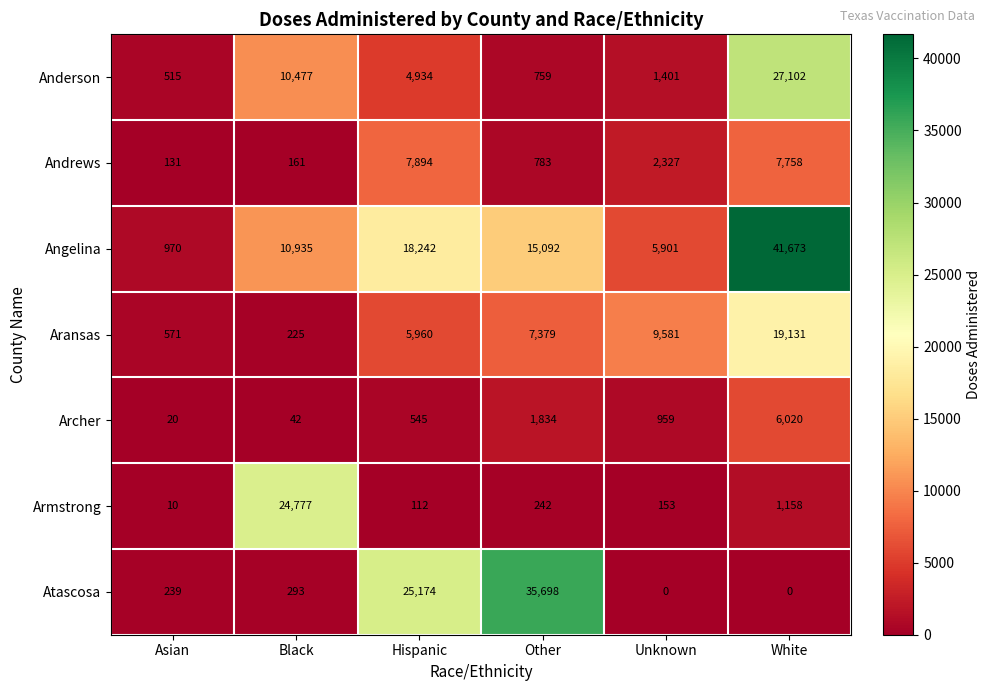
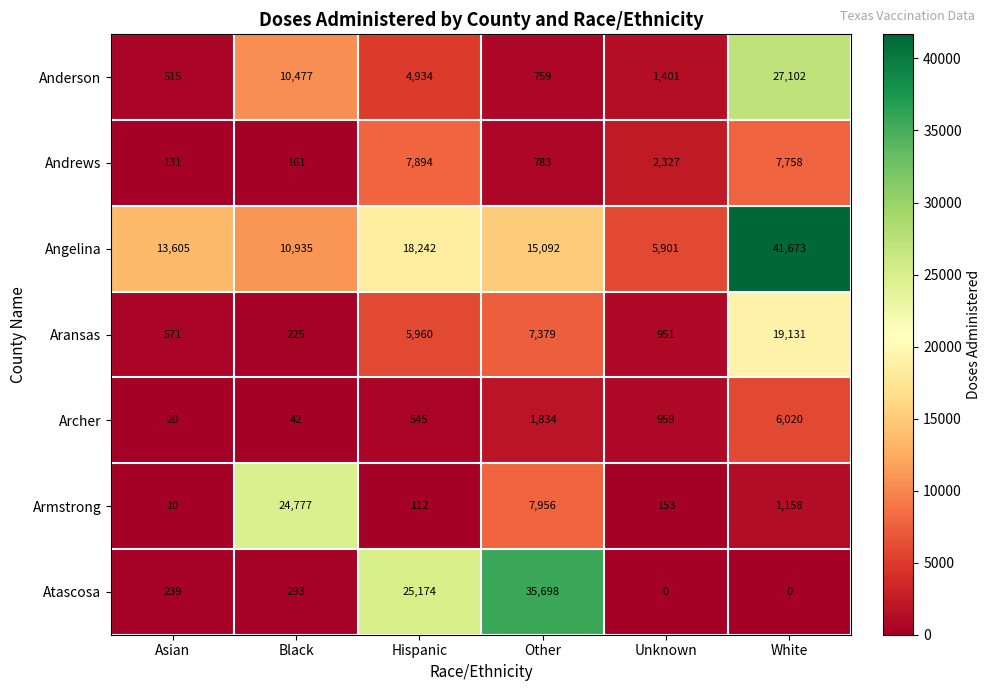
Angelina, Asian: 970 -> 13,605
Aransas, Unknown: 9,581 -> 951
Armstrong, Other: 242 -> 7,956
